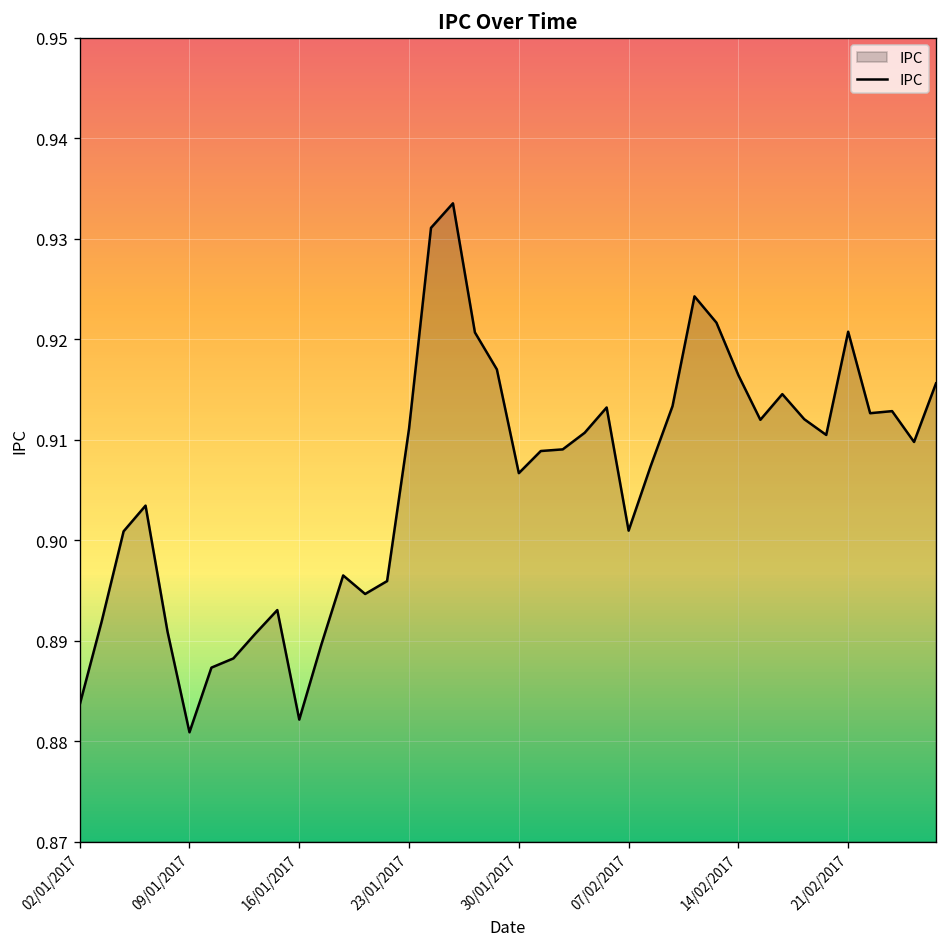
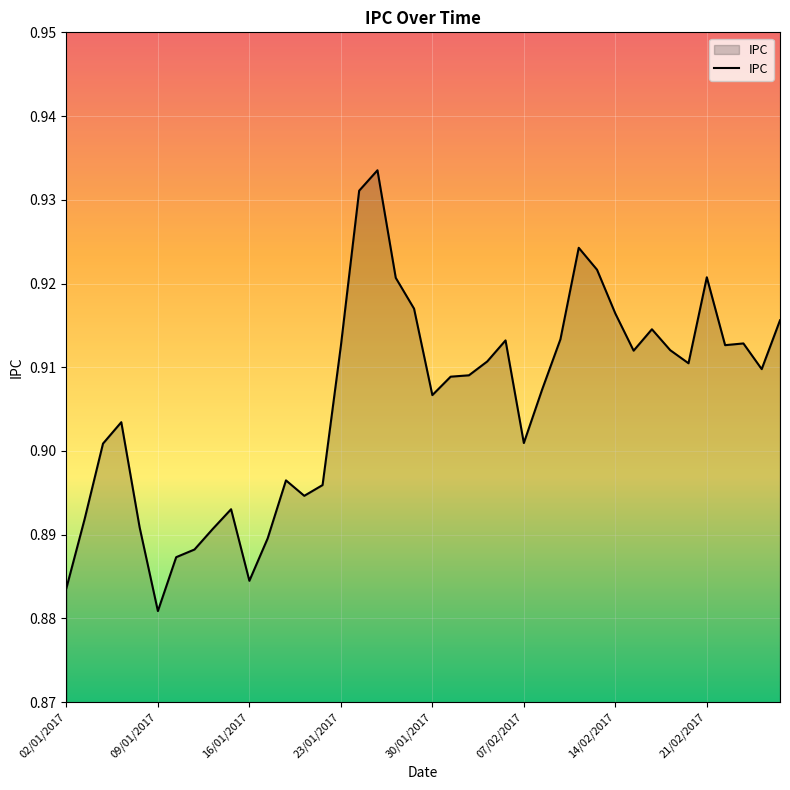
16/01/2017: 0.882 -> 0.884
23/01/2017: 0.911 -> 0.913
